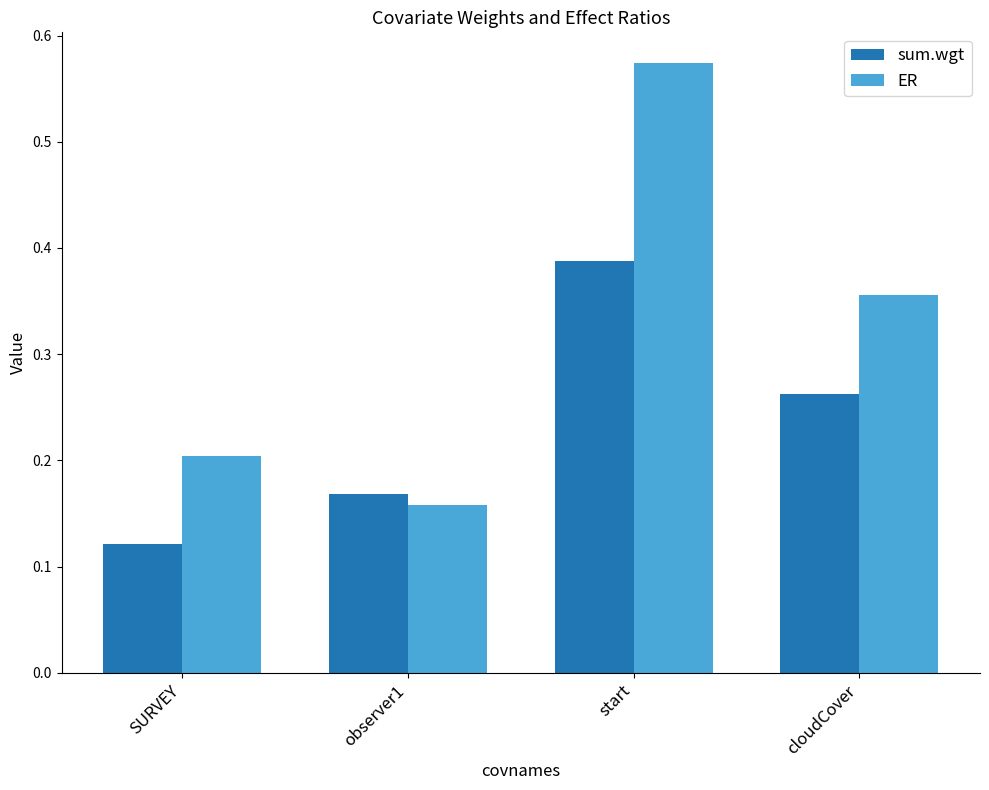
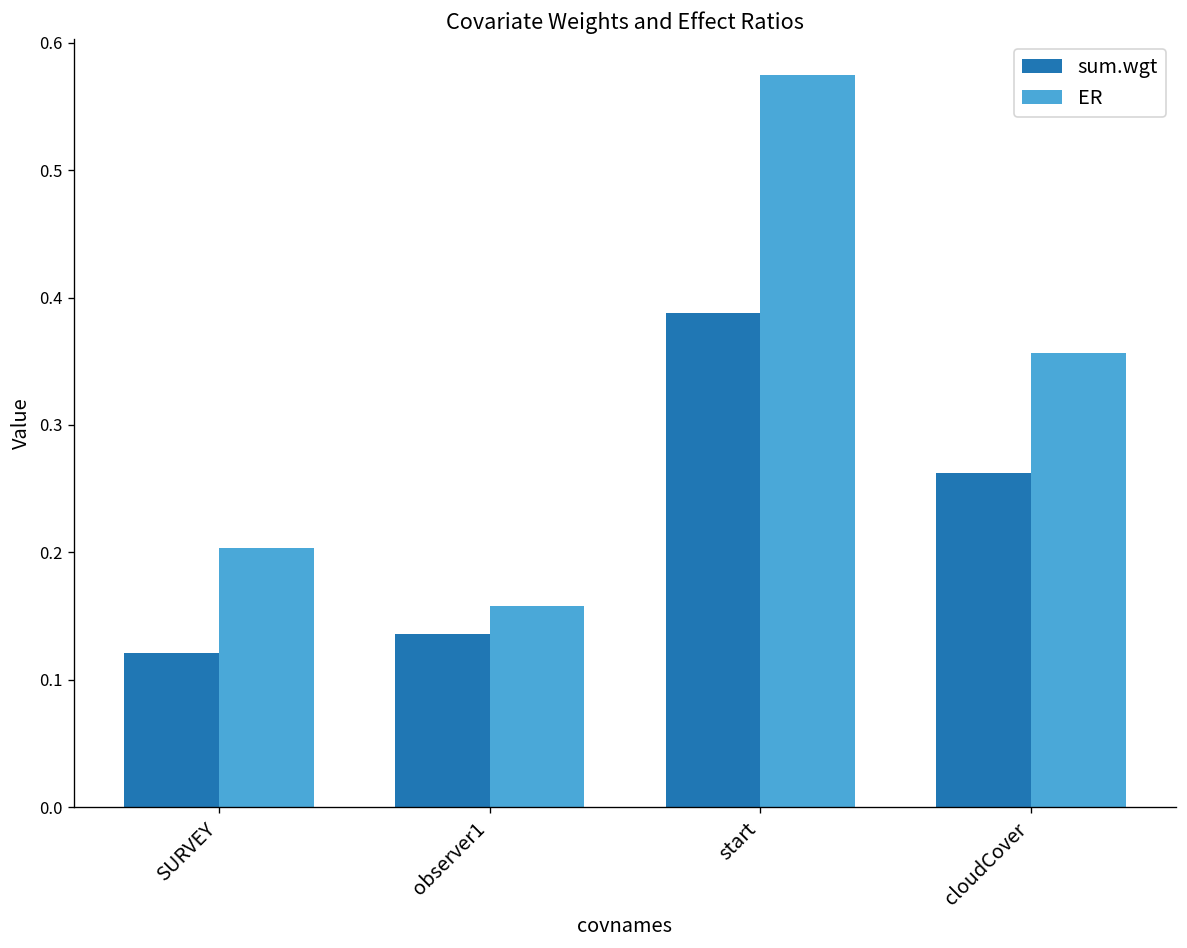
sum.wgt, observer1: 0.168 -> 0.136
